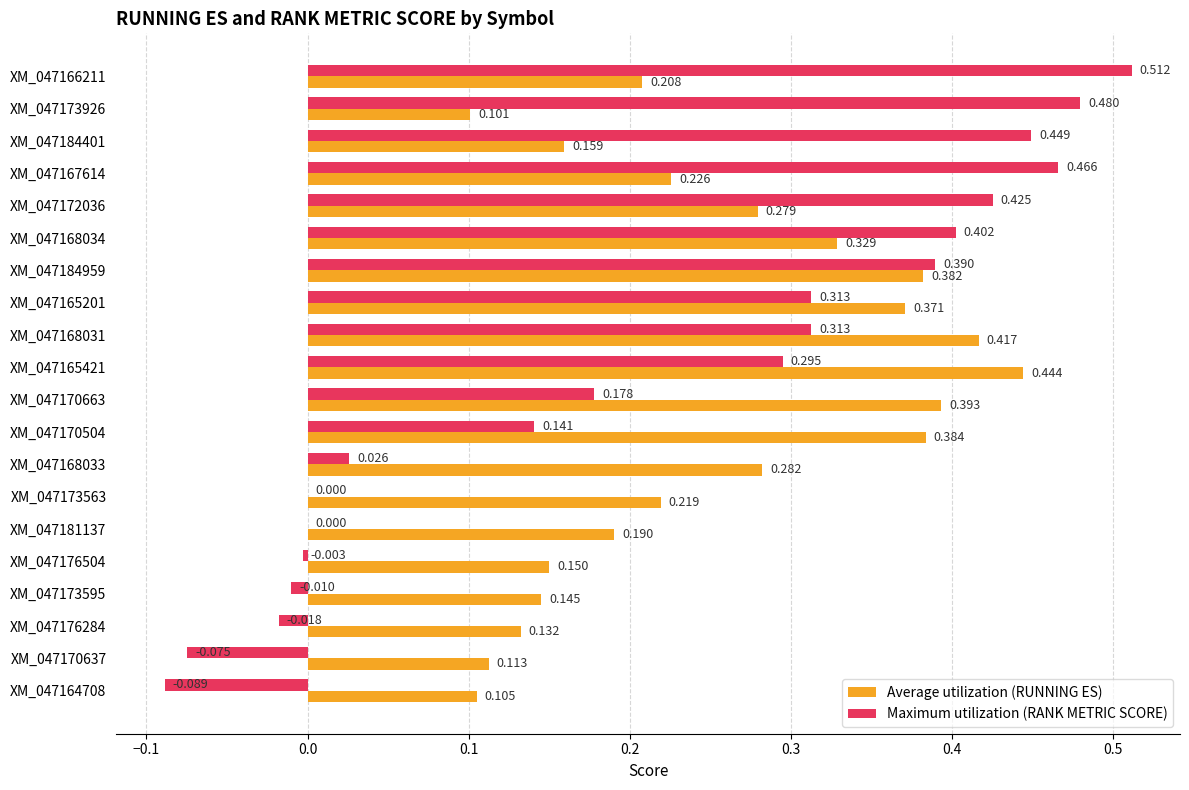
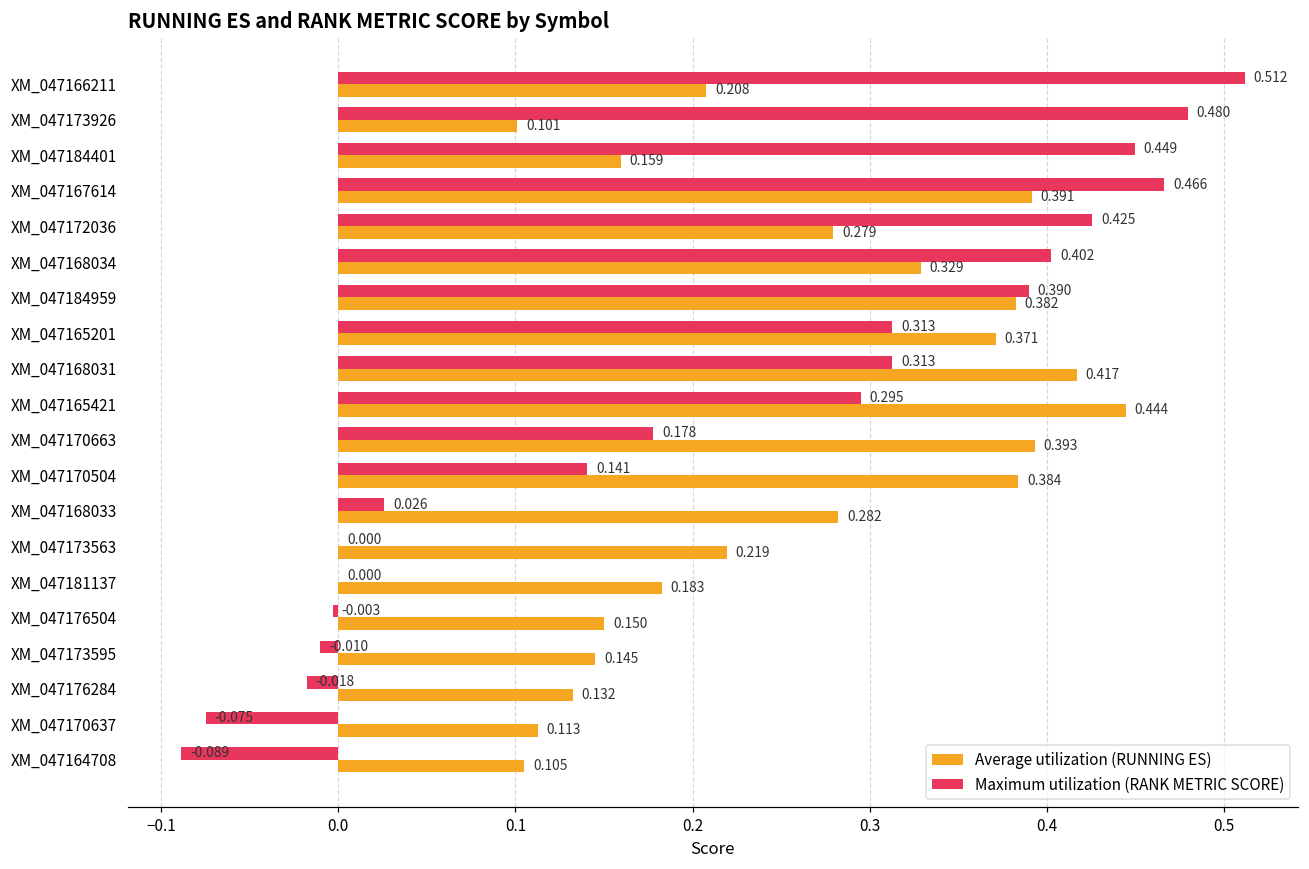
Average utilization (RUNNING ES), XM_047167614: 0.226 -> 0.391
Average utilization (RUNNING ES), XM_047181137: 0.190 -> 0.183
